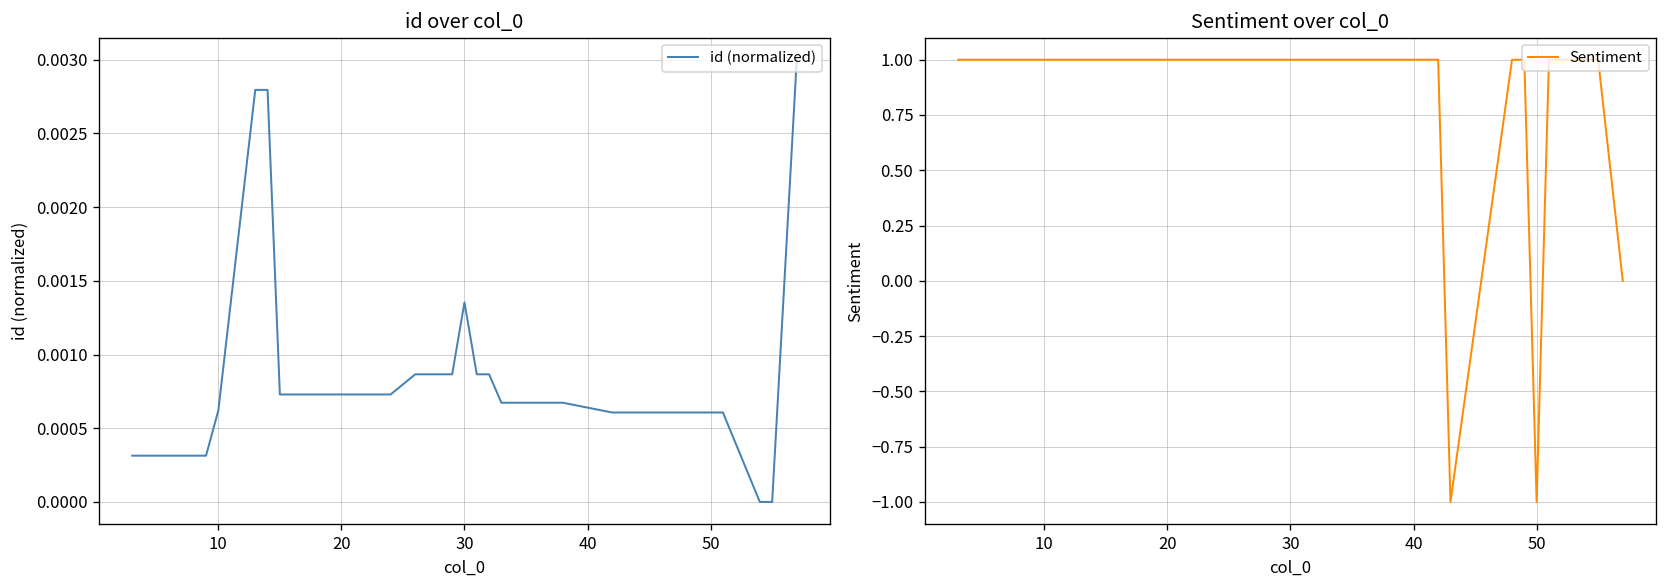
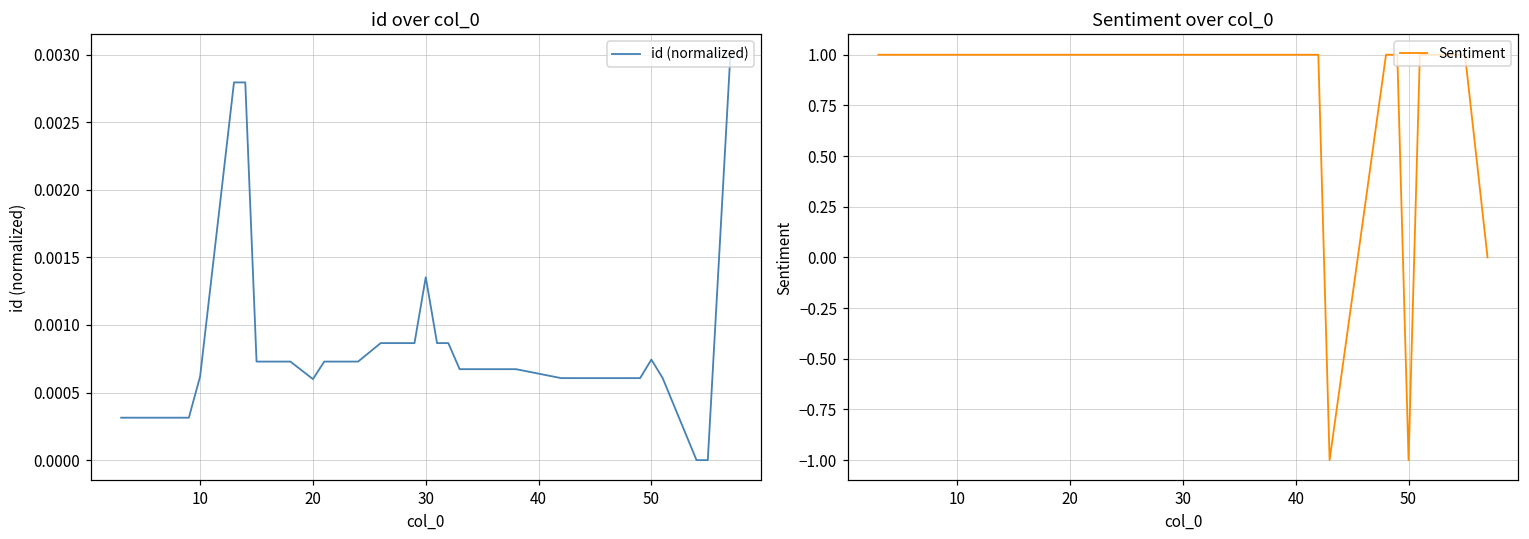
id over col_0, 20: 0.00073 -> 0.00060
id over col_0, 50: 0.00061 -> 0.00074
